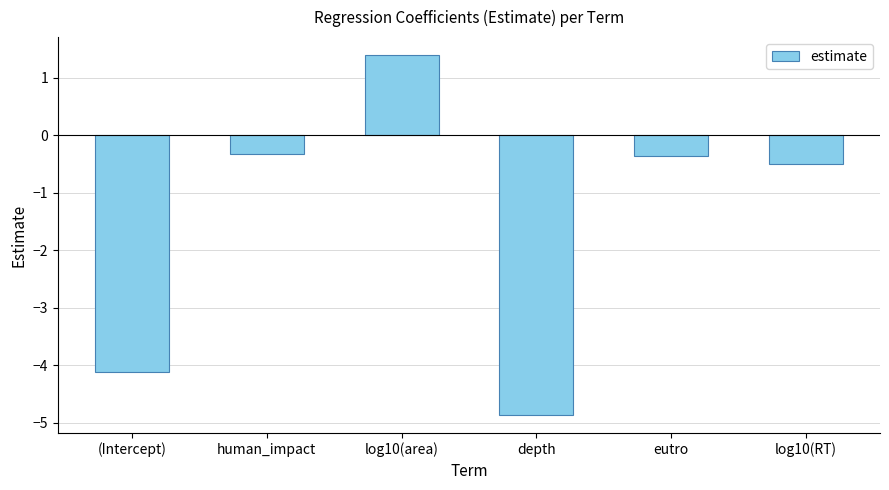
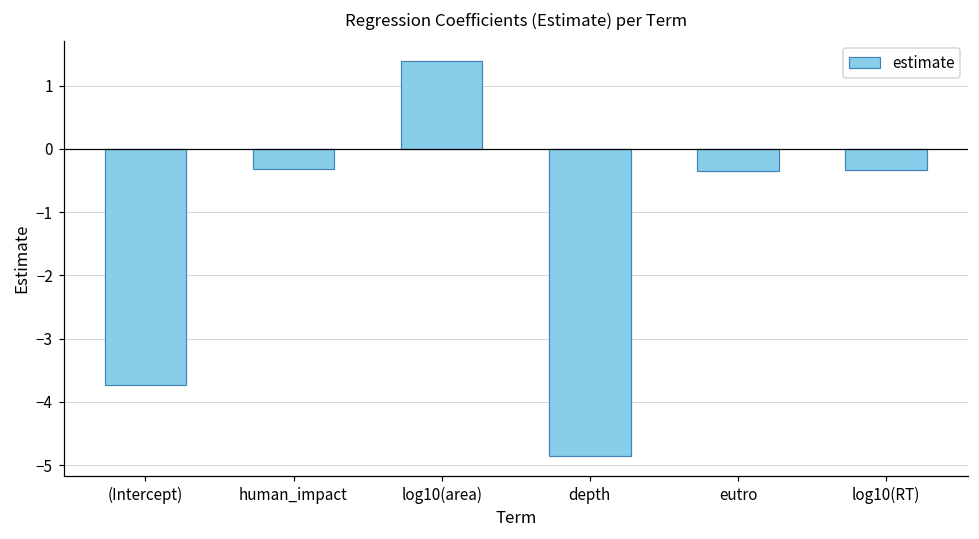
(Intercept): -4.1 -> -3.7
log10(RT): -0.5 -> -0.3
